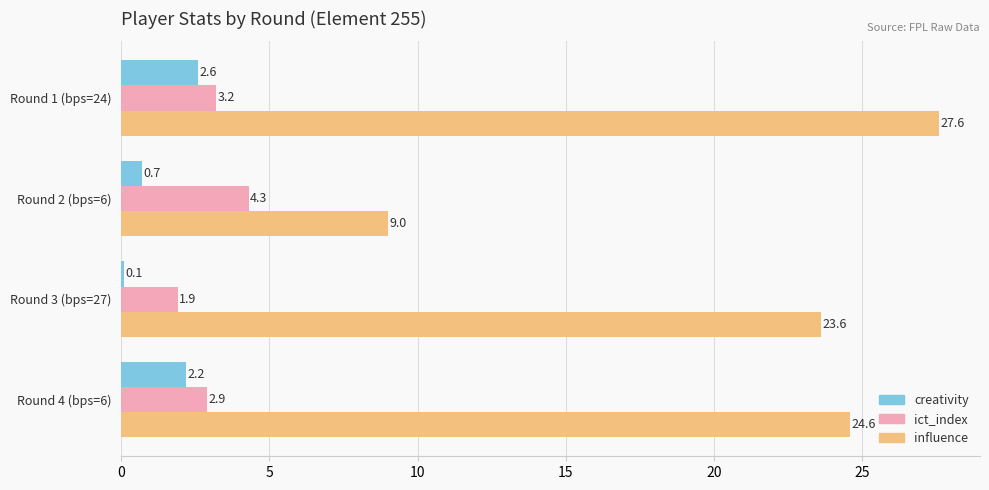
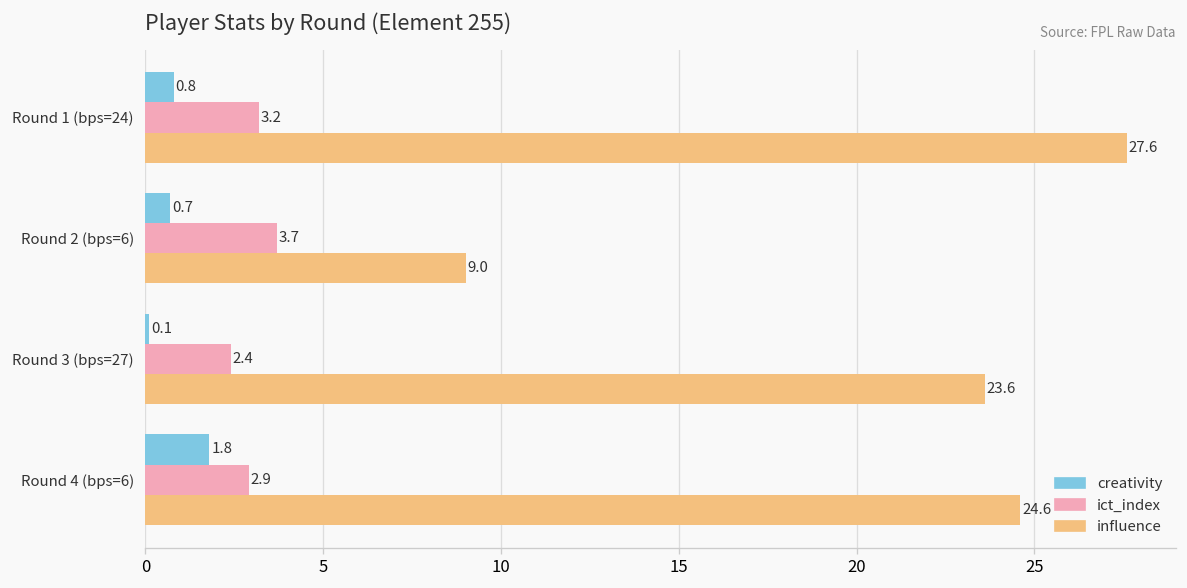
creativity, Round 1 (bps=24): 2.6 -> 0.8
ict_index, Round 2 (bps=6): 4.3 -> 3.7
ict_index, Round 3 (bps=27): 1.9 -> 2.4
creativity, Round 4 (bps=6): 2.2 -> 1.8
